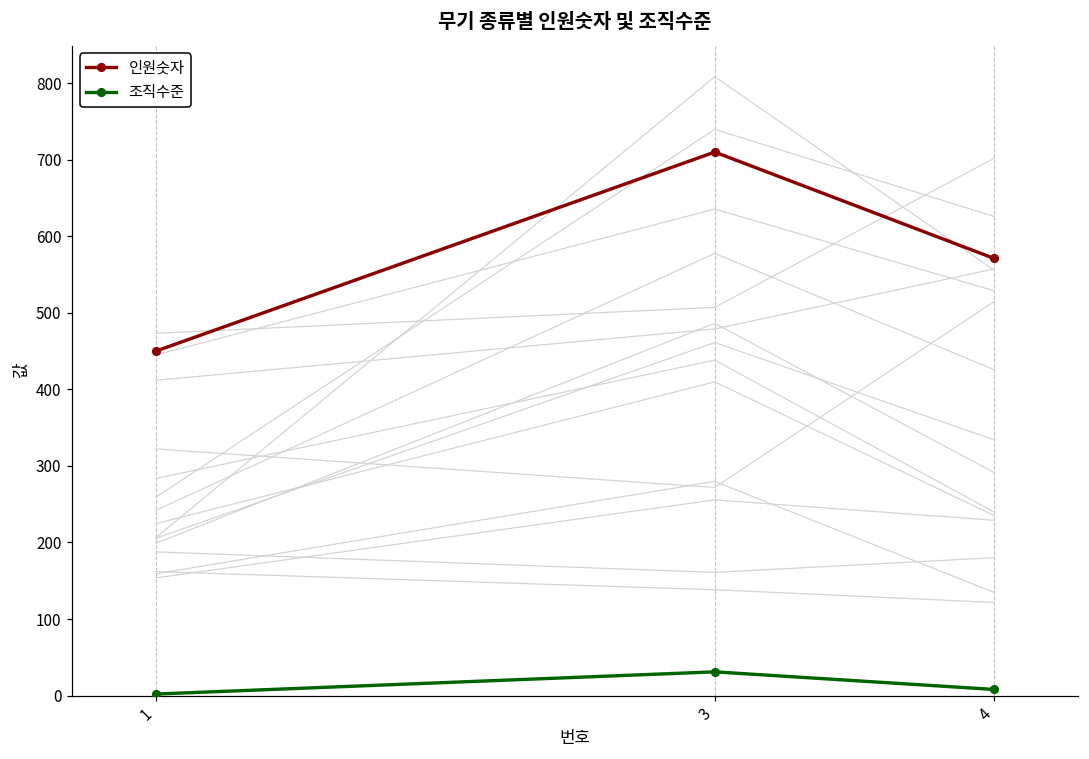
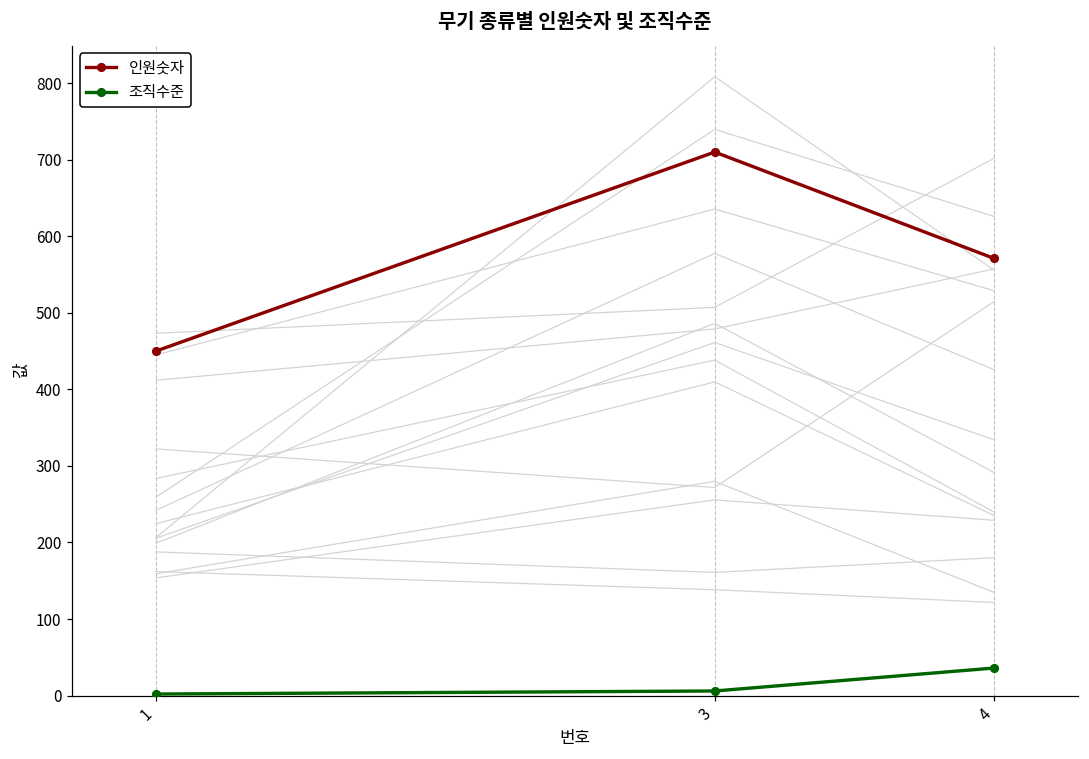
조직수준, 3: 30 -> 10
조직수준, 4: 10 -> 40
